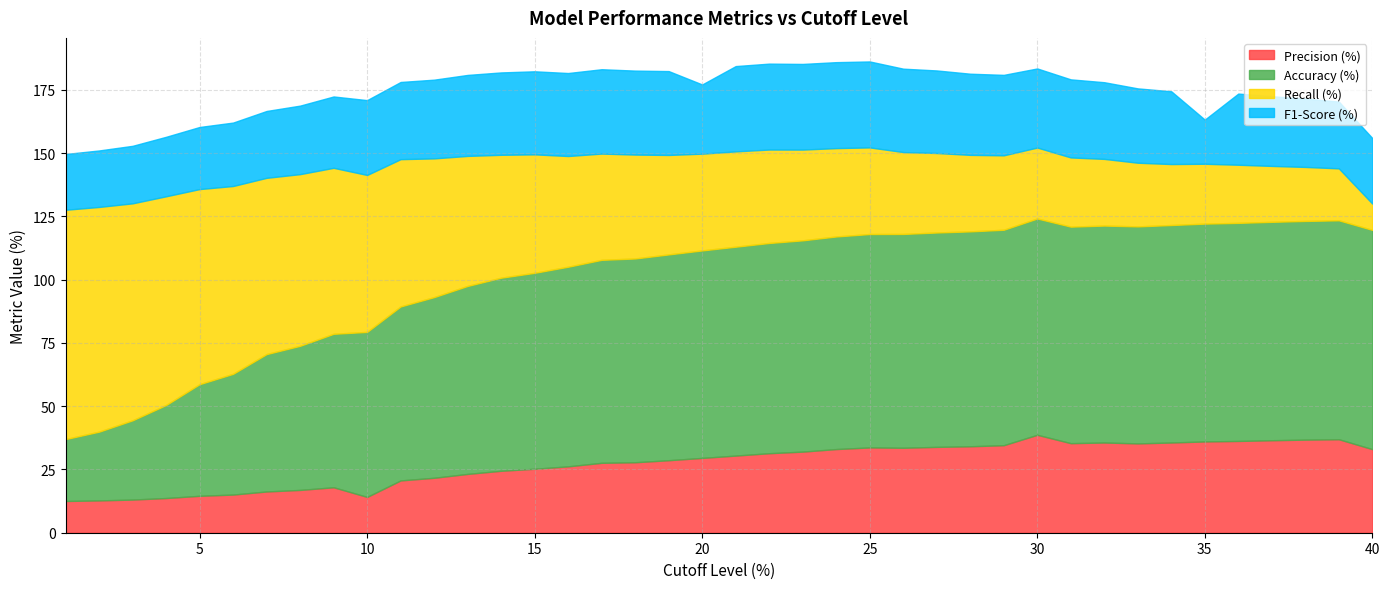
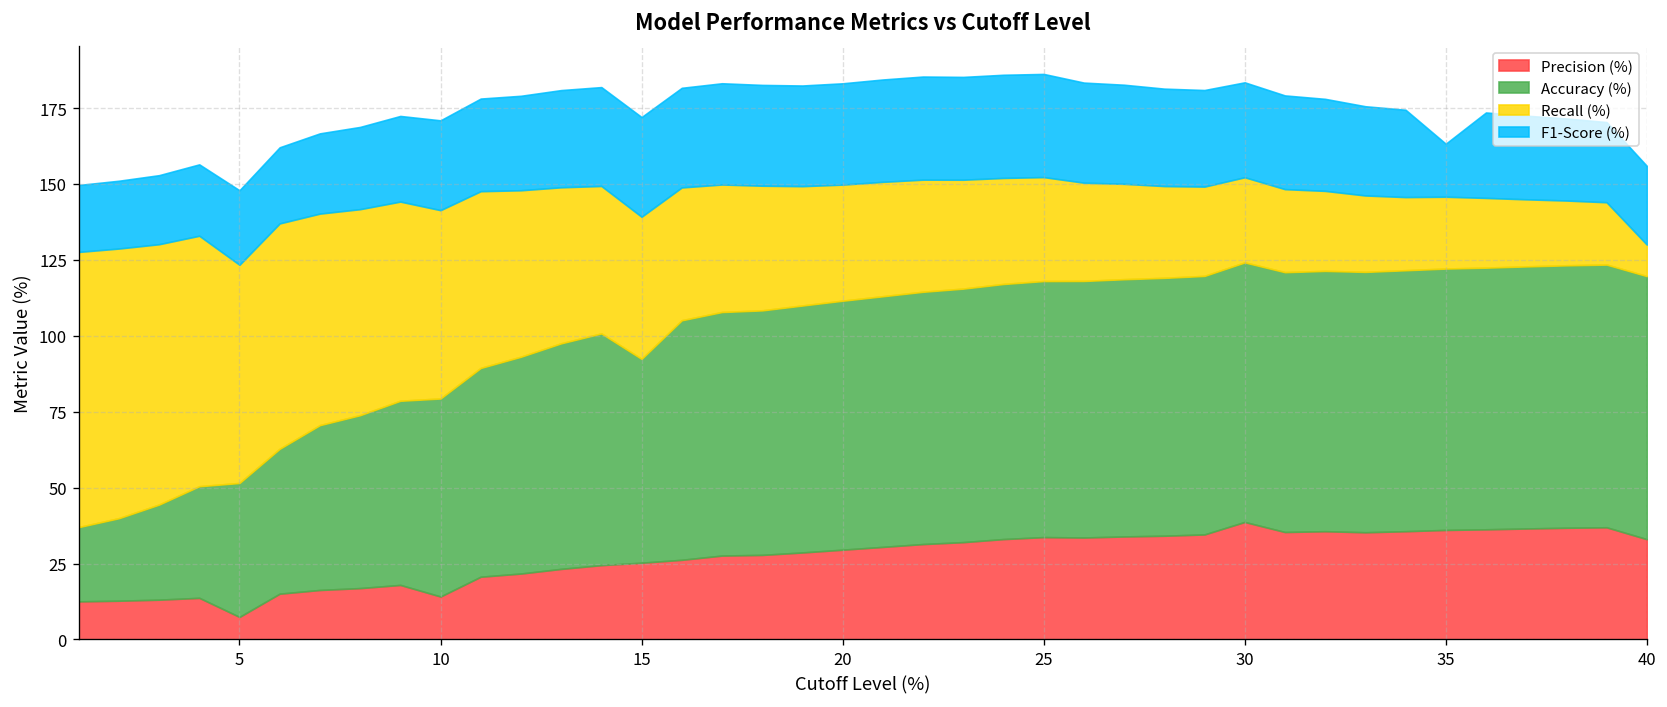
Precision (%), 5: 15 -> 7
Recall (%), 5: 77 -> 72
Accuracy (%), 15: 77 -> 67
F1-Score (%), 20: 27 -> 33
